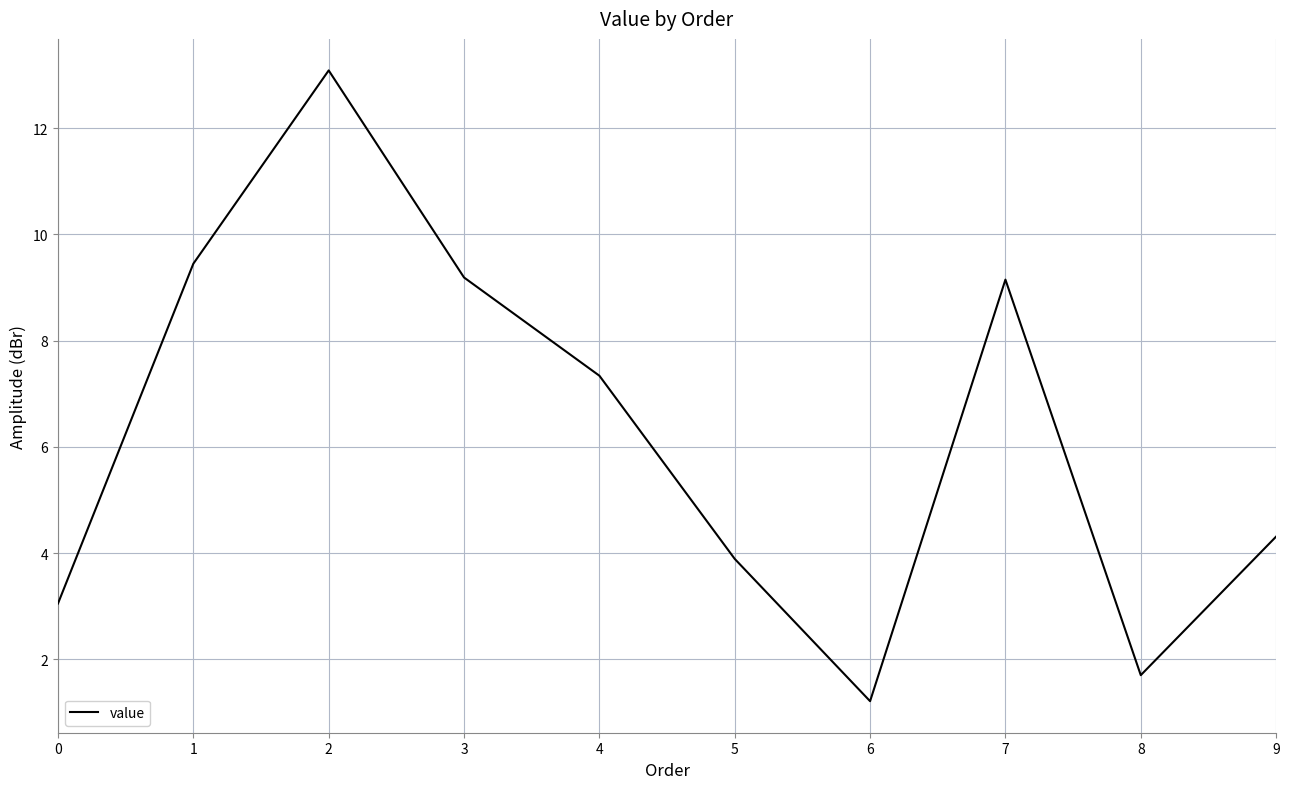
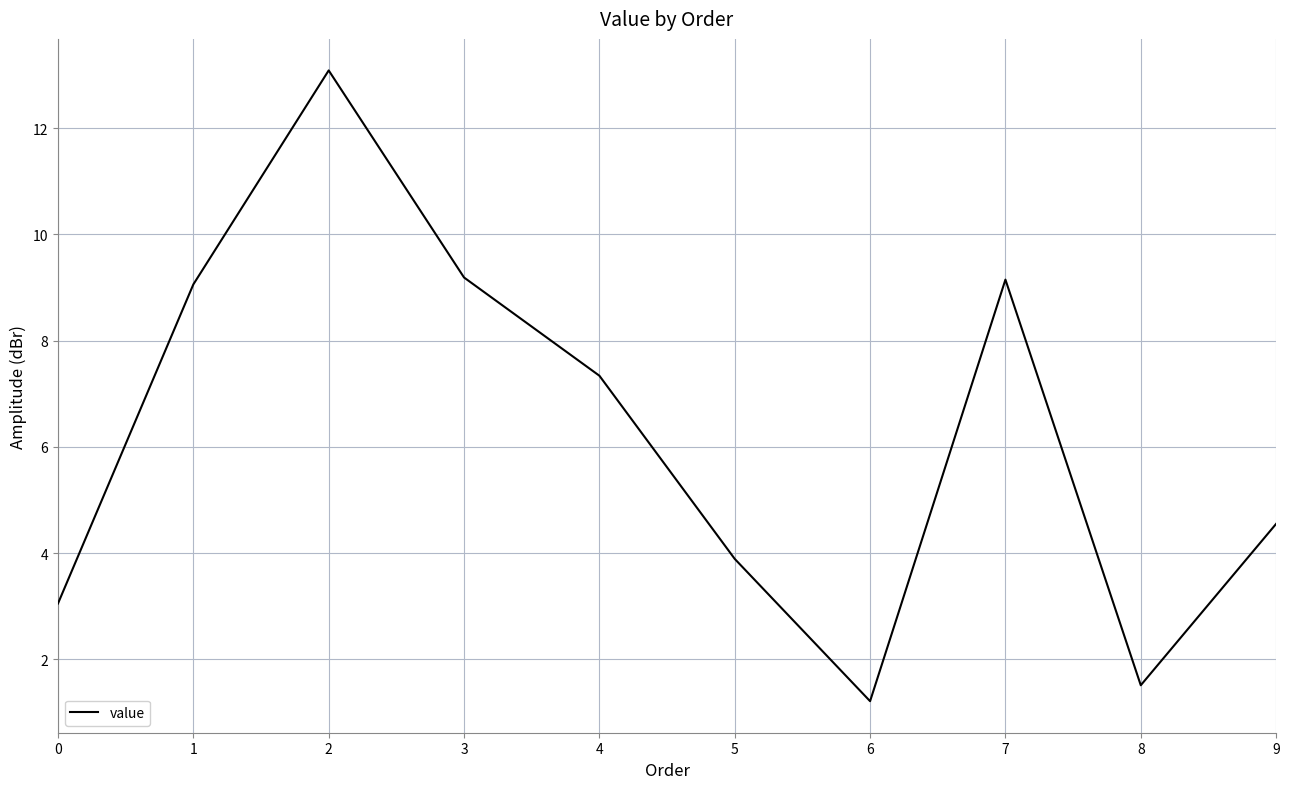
1: 9.5 -> 9.1
8: 1.7 -> 1.5
9: 4.3 -> 4.6
